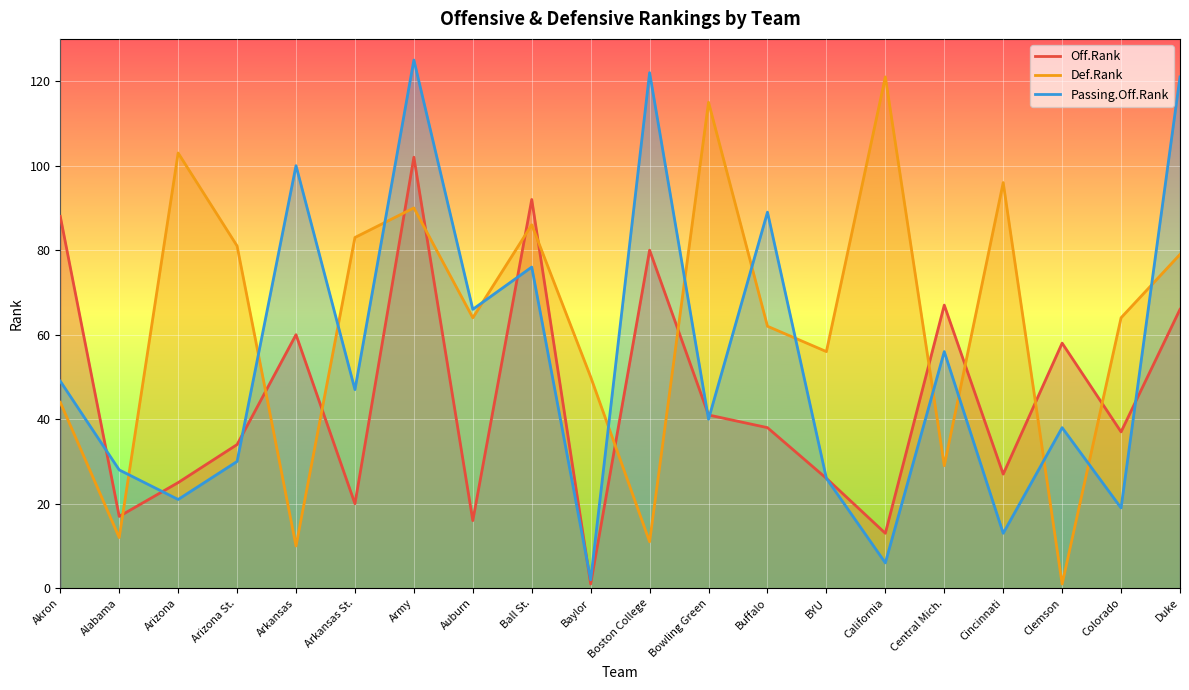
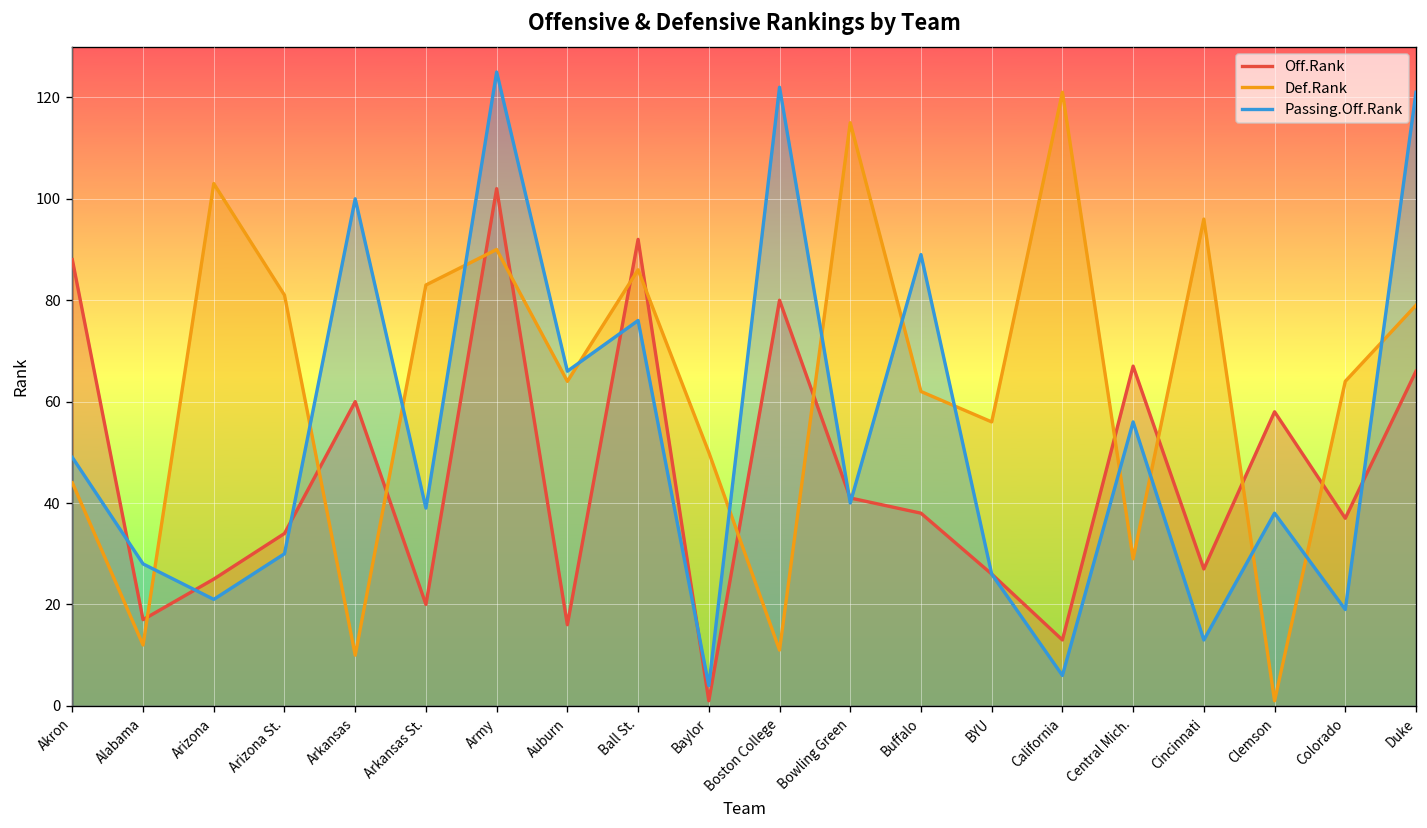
Passing.Off.Rank, Arkansas St.: 47 -> 39
Passing.Off.Rank, Baylor: 2 -> 4
